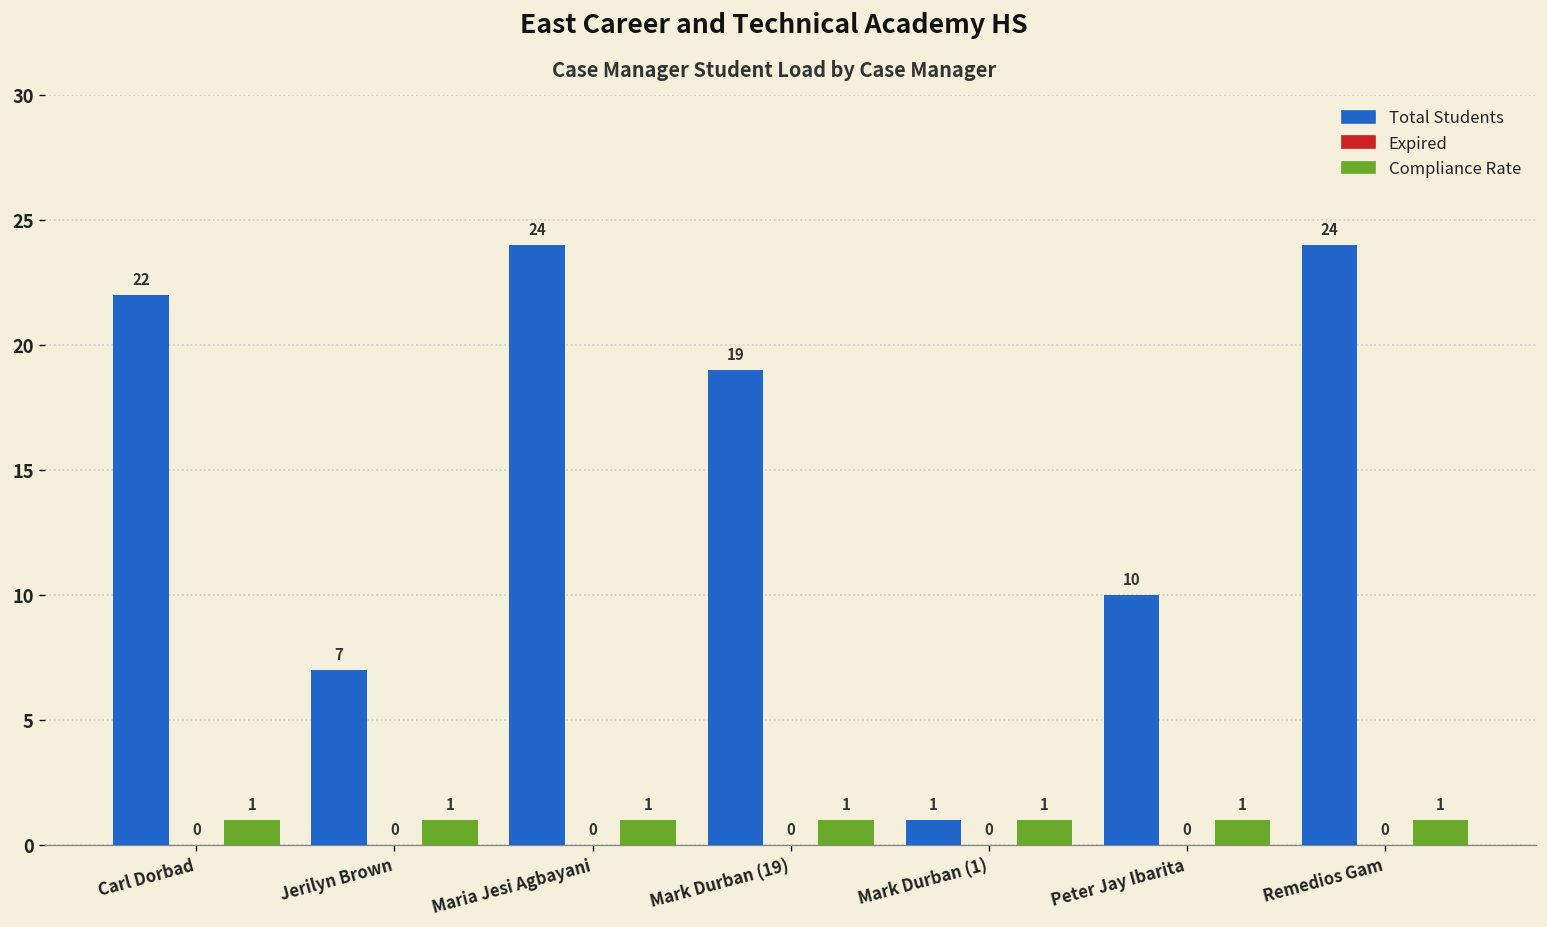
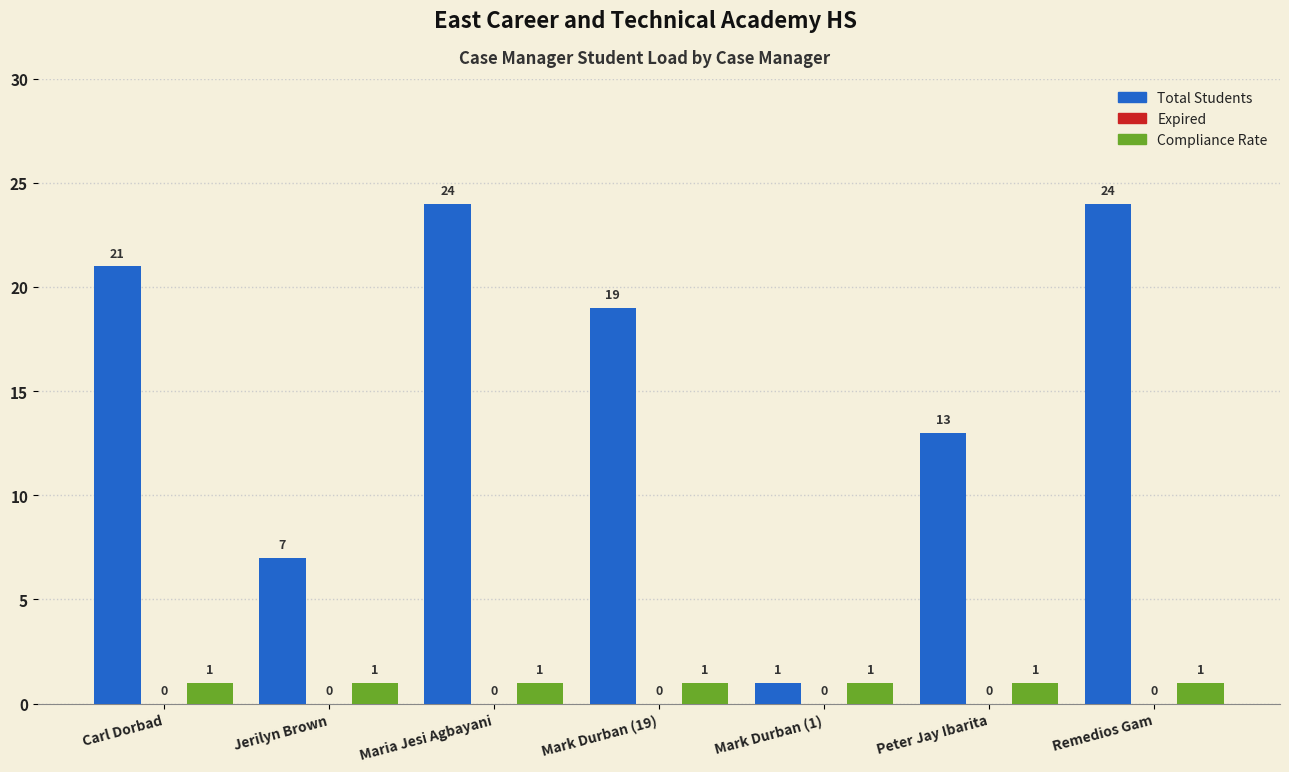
Total Students, Carl Dorbad: 22 -> 21
Total Students, Peter Jay Ibarita: 10 -> 13
